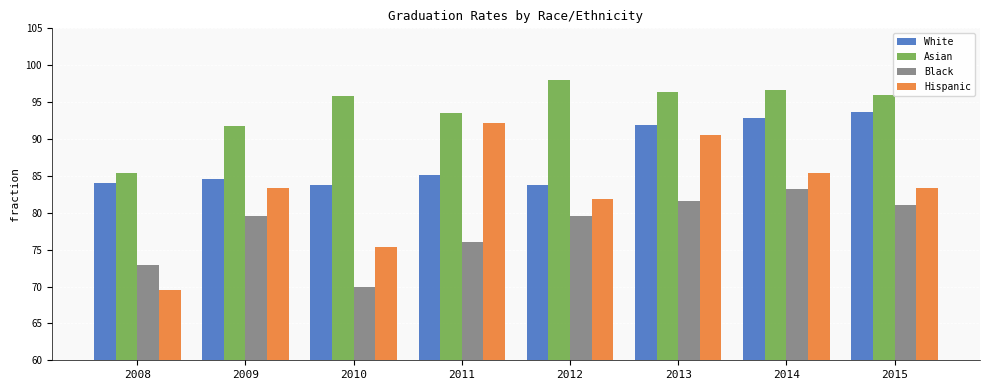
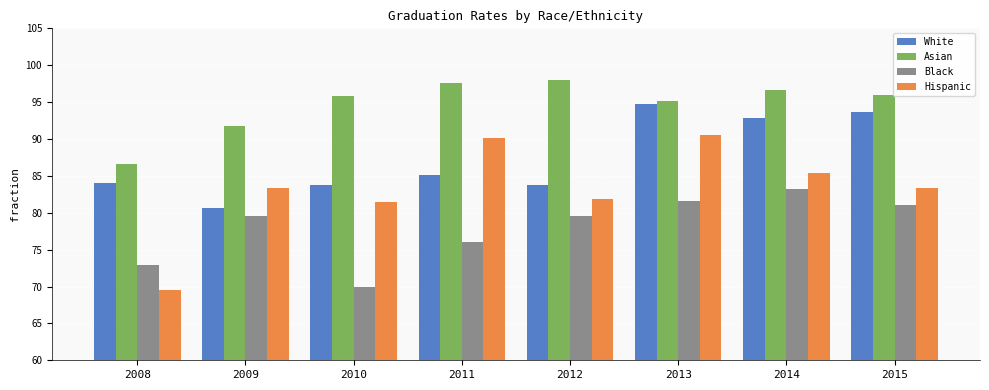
Asian, 2008: 85 -> 87
White, 2009: 85 -> 81
Hispanic, 2010: 75 -> 82
Asian, 2011: 94 -> 98
Hispanic, 2011: 92 -> 90
White, 2013: 92 -> 95
Asian, 2013: 96 -> 95
